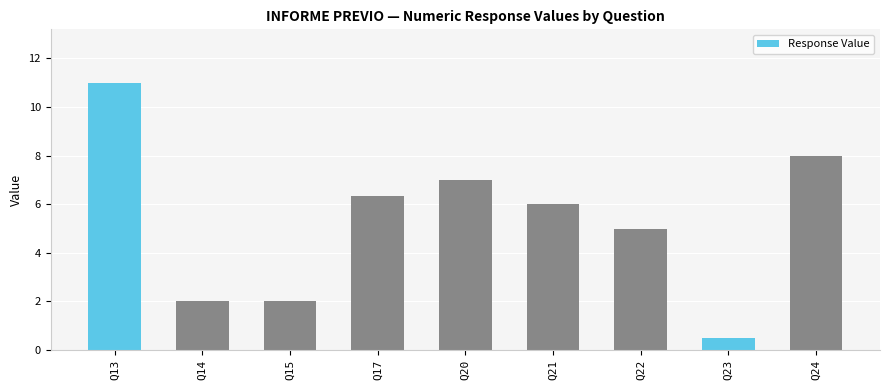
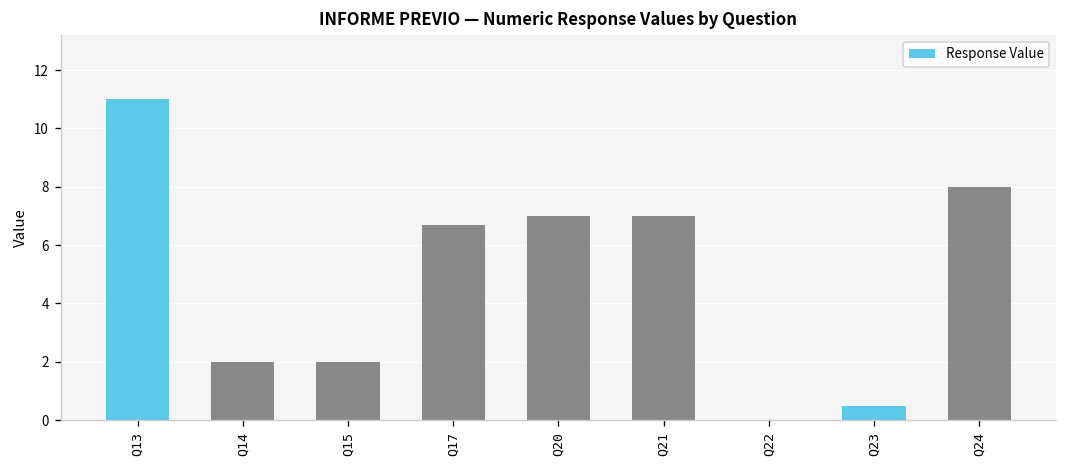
Q17: 6.4 -> 6.7
Q21: 6 -> 7
Q22: 5 -> 0
